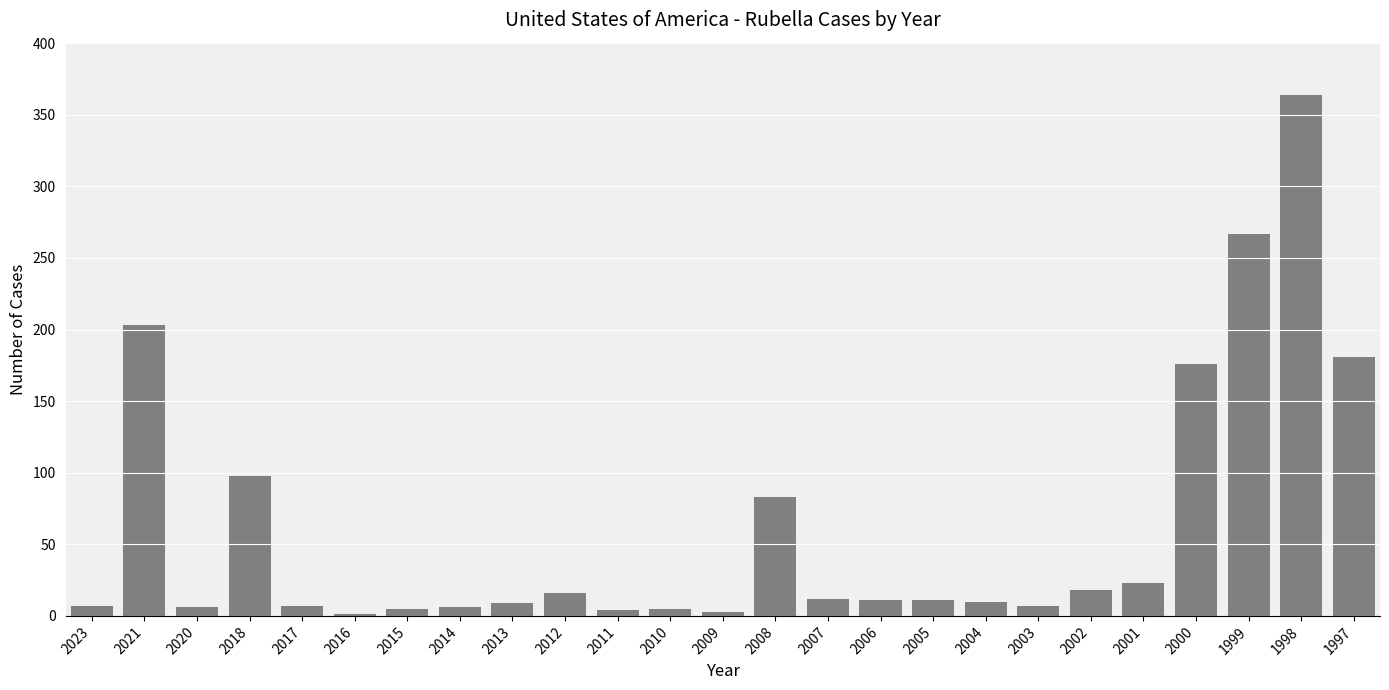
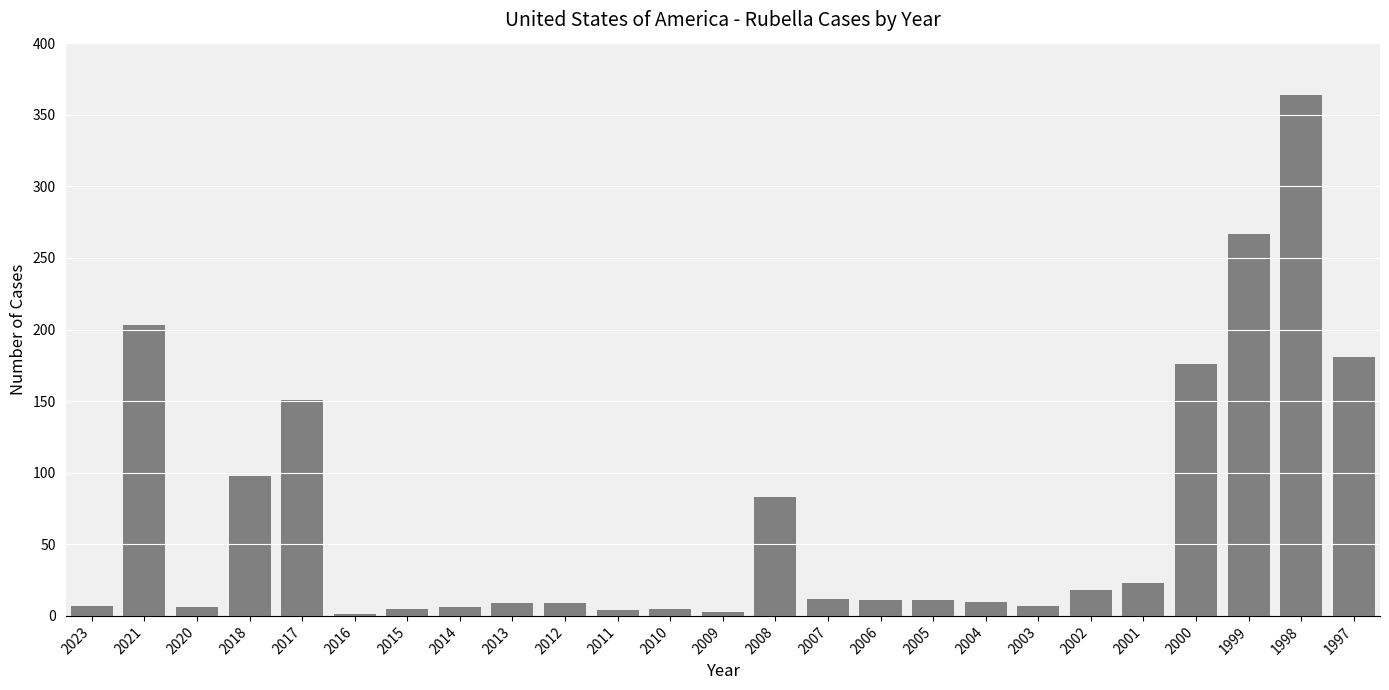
2017: 7 -> 151
2012: 16 -> 9
